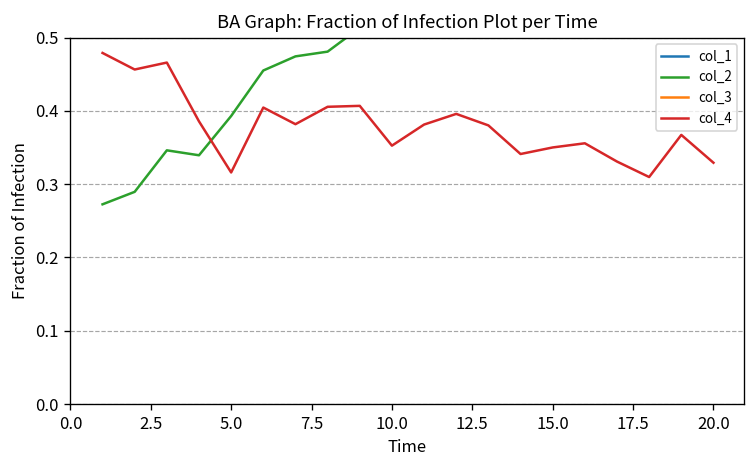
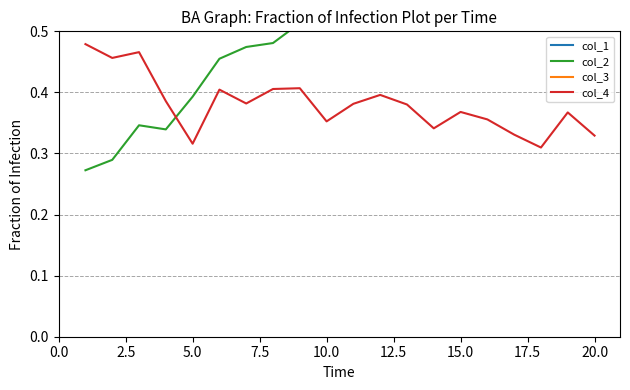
col_4, 15.0: 0.35 -> 0.37
